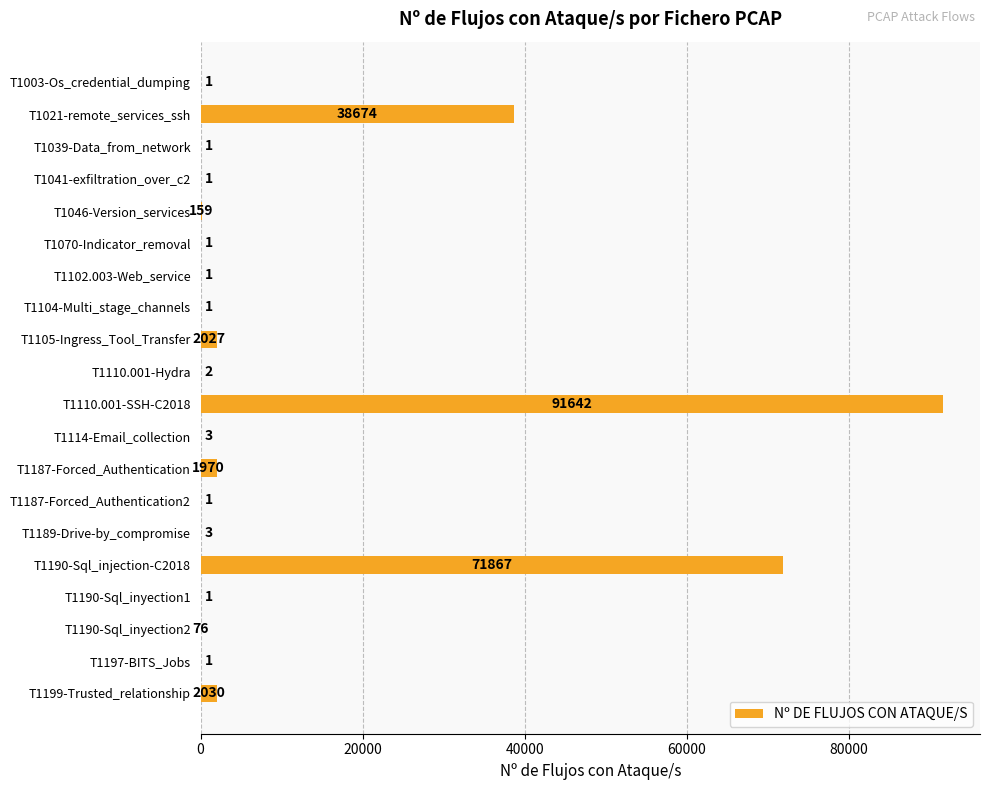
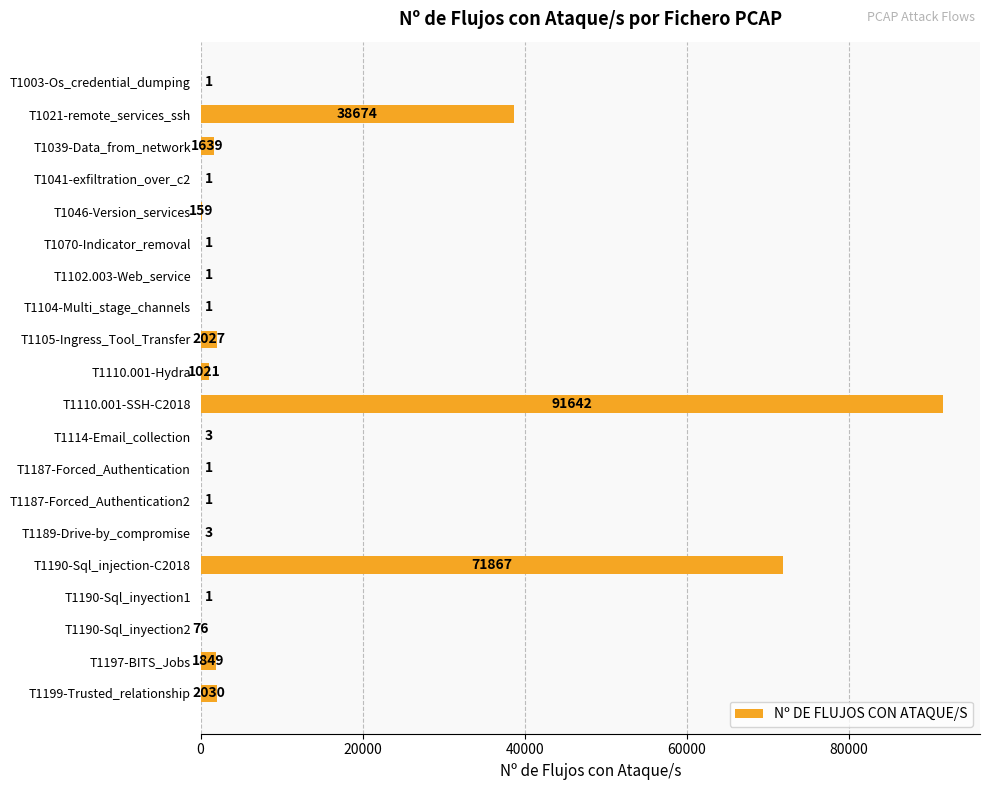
T1039-Data_from_network: 1 -> 1639
T1110.001-Hydra: 2 -> 1021
T1187-Forced_Authentication: 1970 -> 1
T1197-BITS_Jobs: 1 -> 1849
